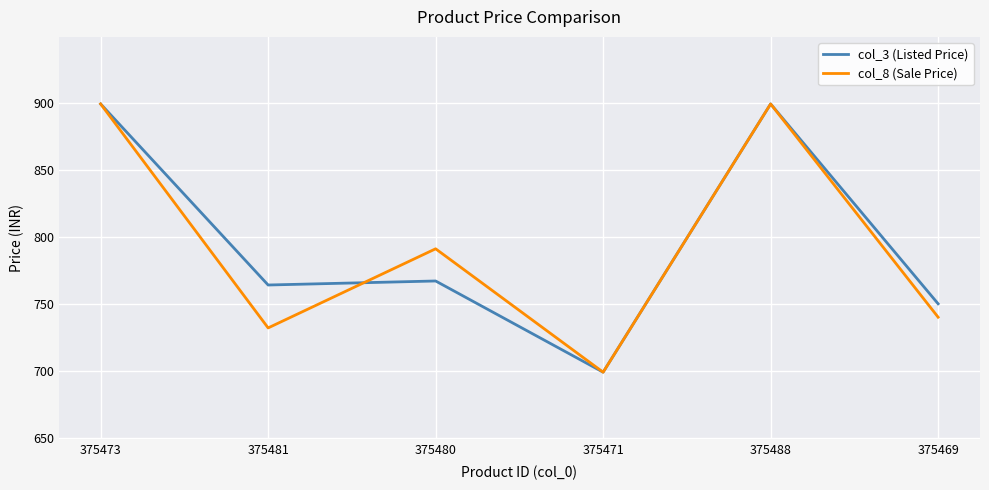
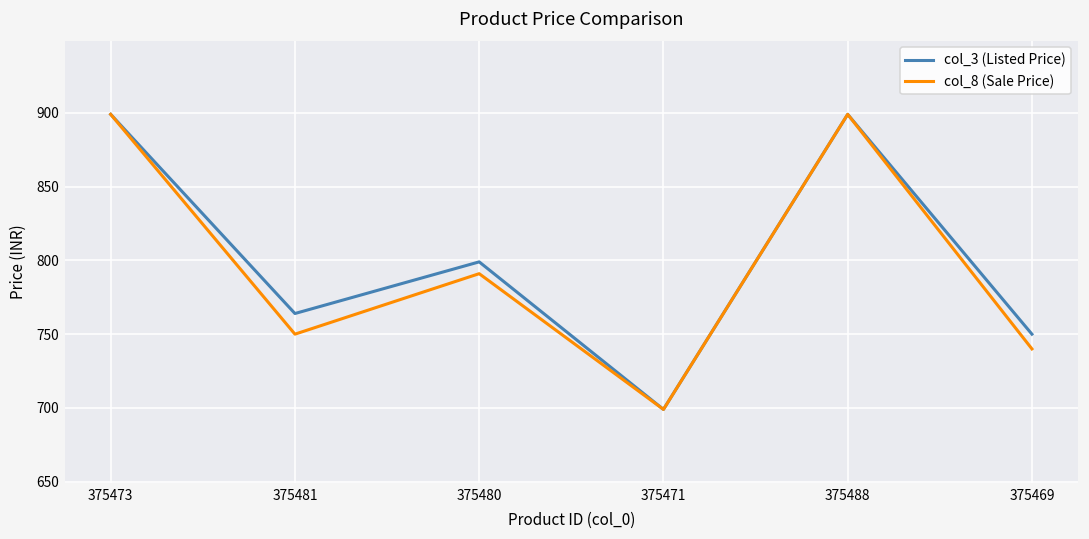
col_8 (Sale Price), 375481: 732 -> 750
col_3 (Listed Price), 375480: 767 -> 799
